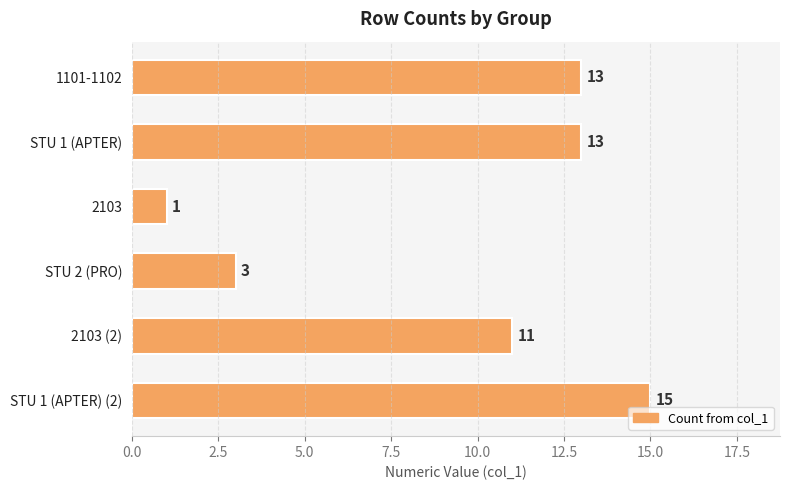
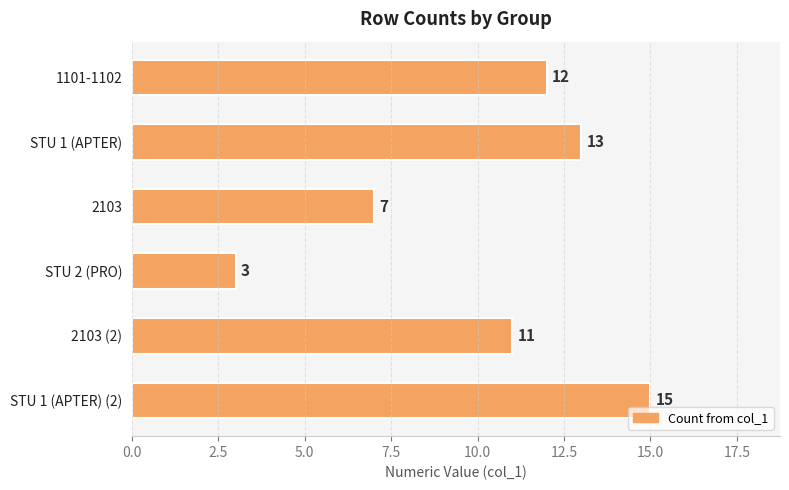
1101-1102: 13 -> 12
2103: 1 -> 7
